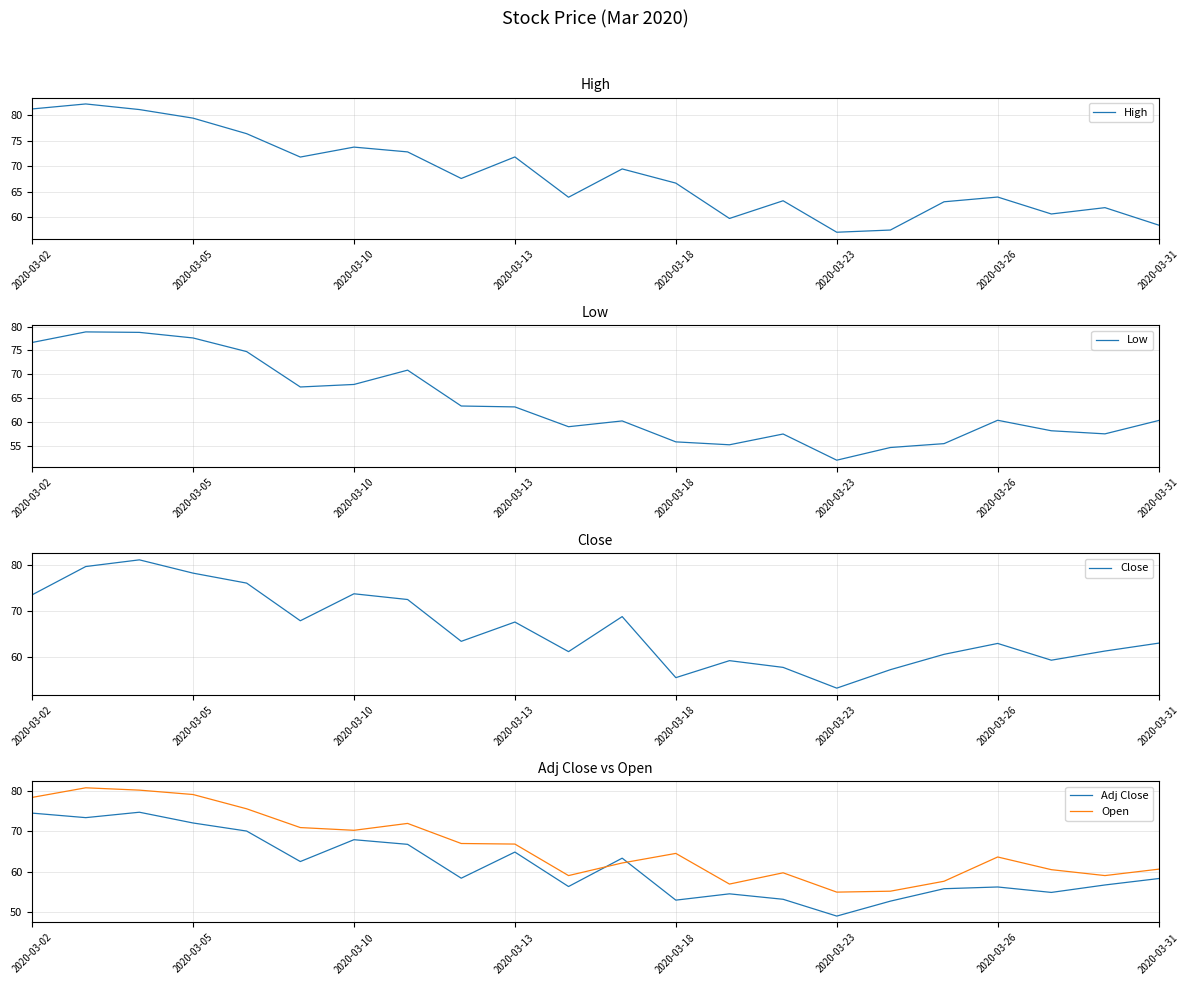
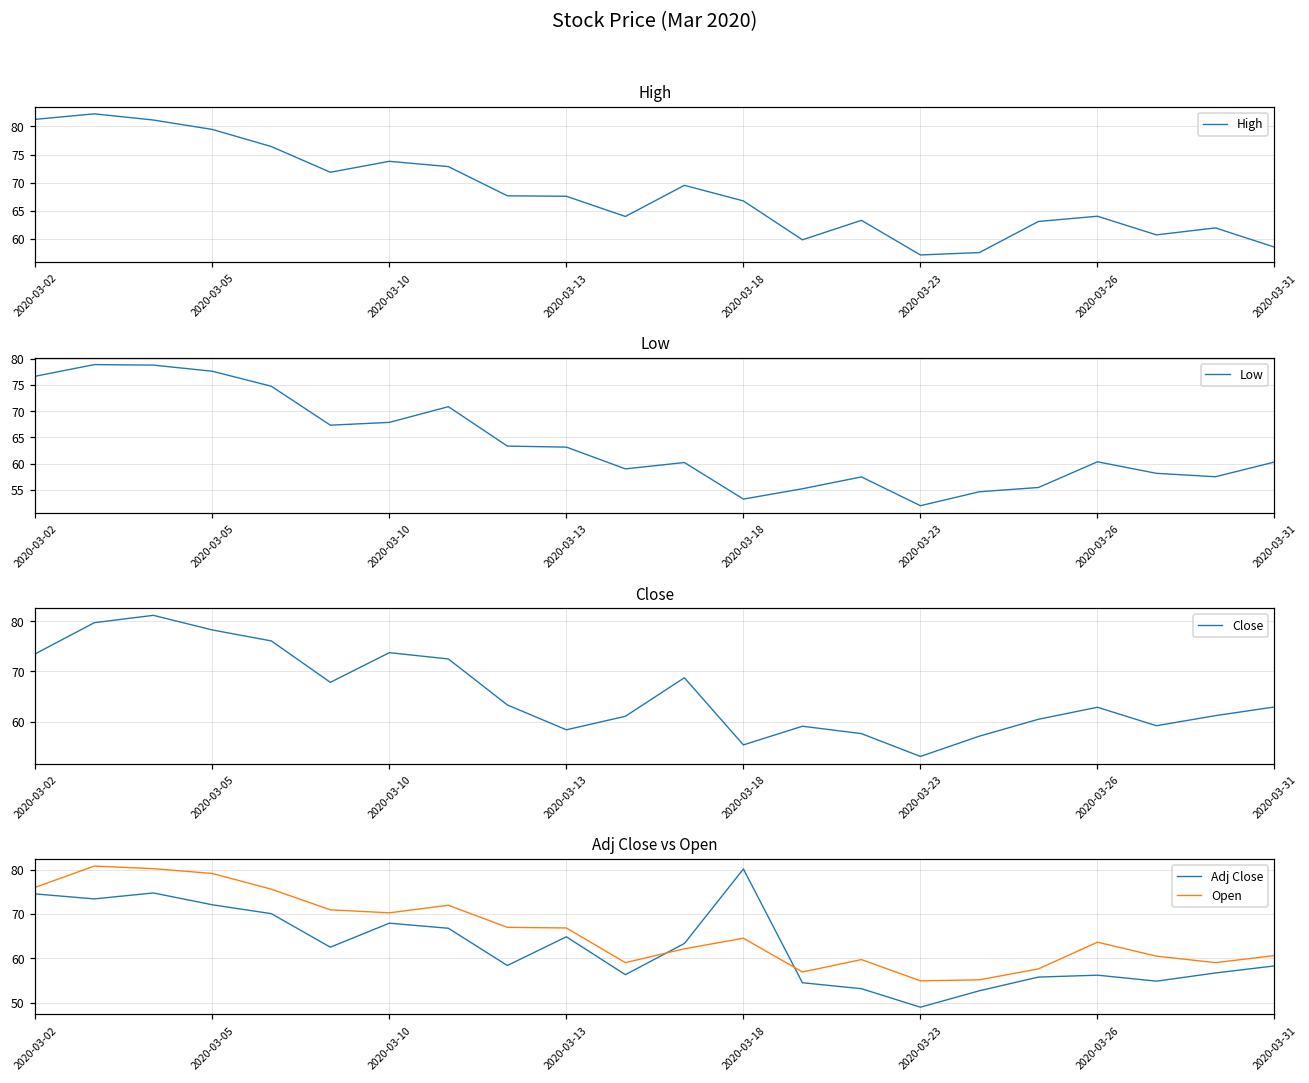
High, 2020-03-13: 72 -> 68
Low, 2020-03-18: 56 -> 53
Close, 2020-03-13: 68 -> 58
Adj Close vs Open, Open, 2020-03-02: 78 -> 76
Adj Close vs Open, Adj Close, 2020-03-18: 53 -> 80
